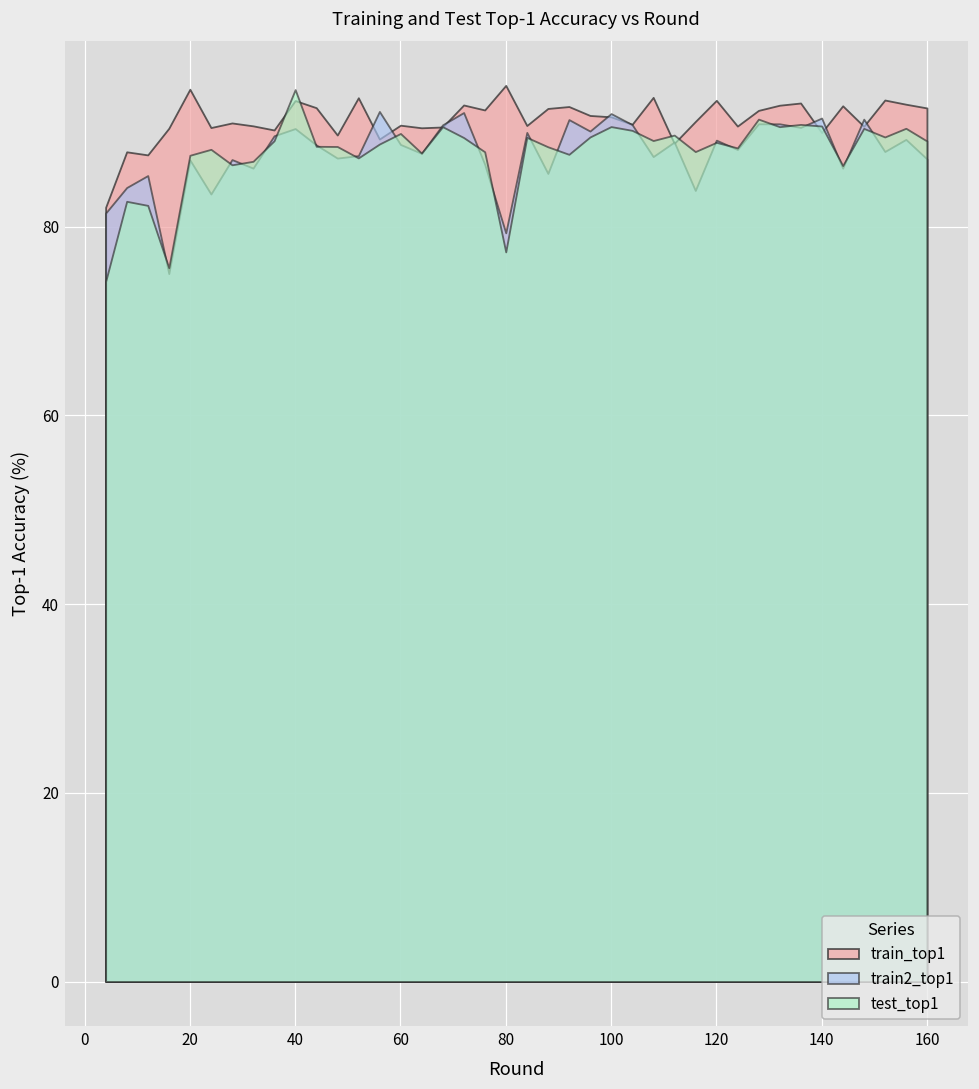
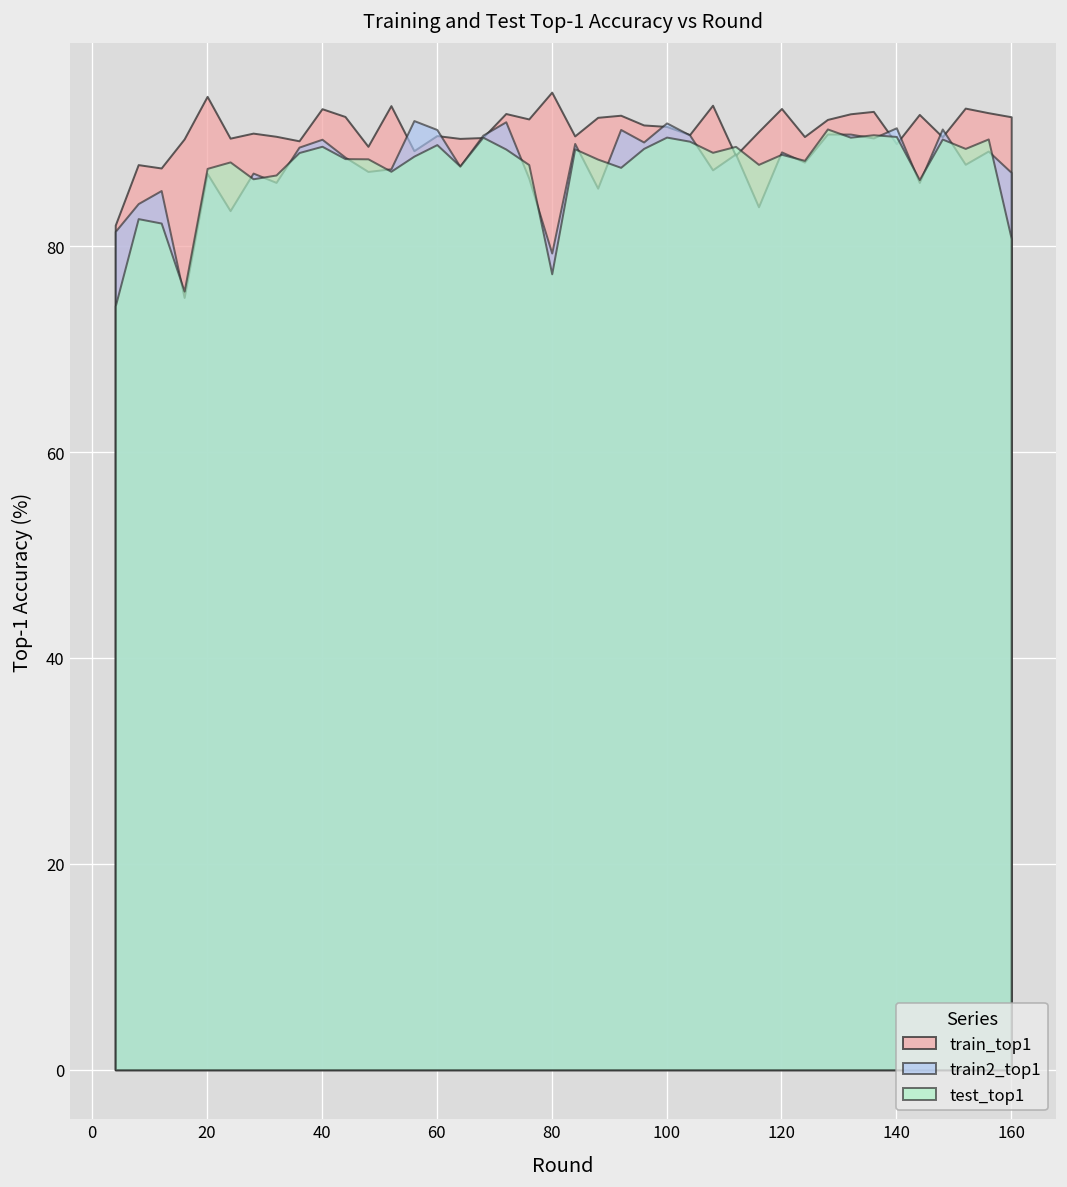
test_top1, 40: 95 -> 90
train2_top1, 60: 89 -> 91
test_top1, 160: 89 -> 81
